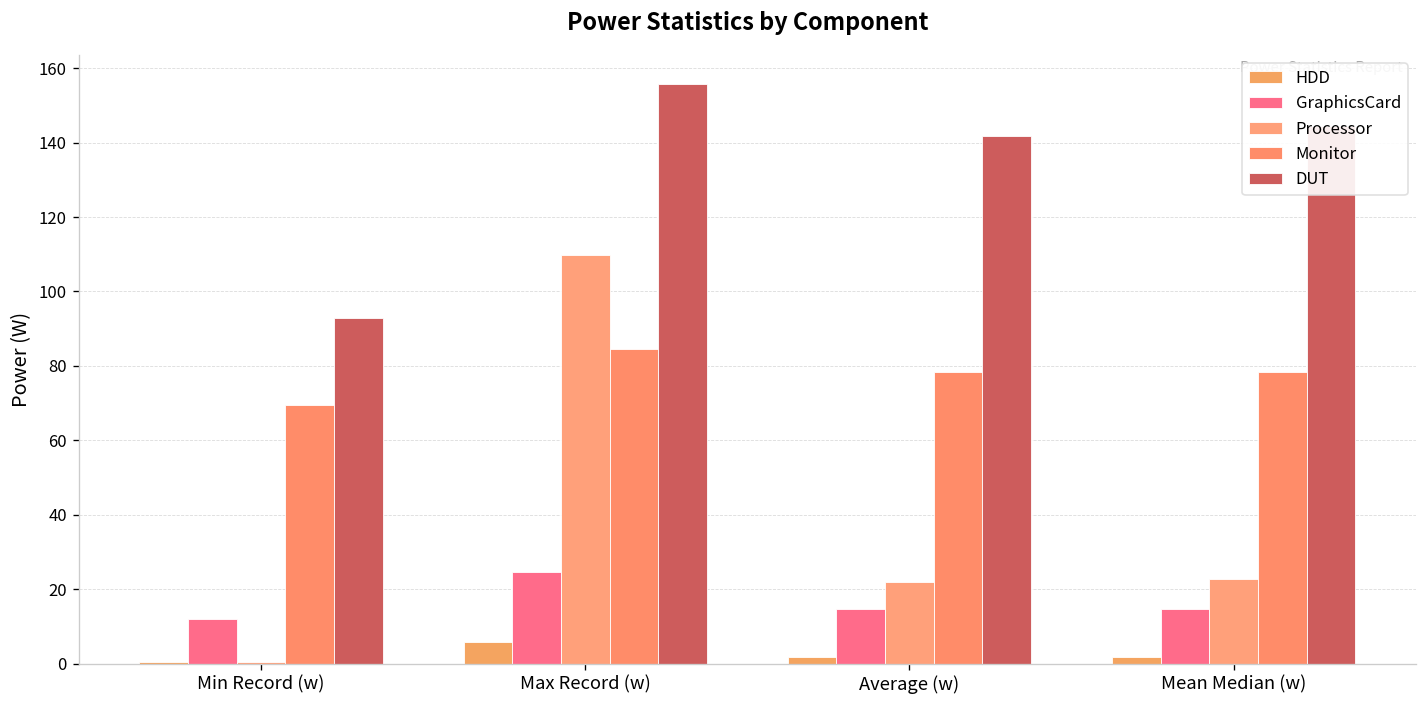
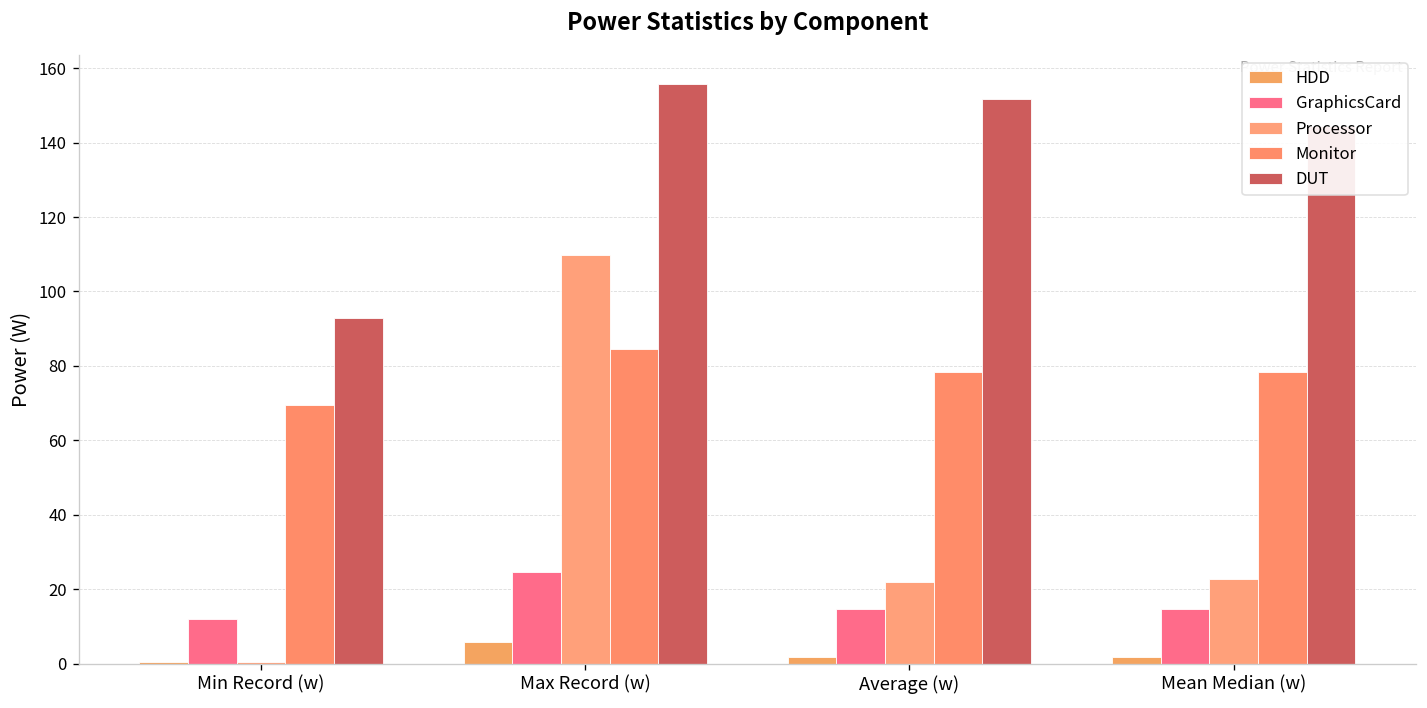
DUT, Average (w): 142 -> 152
